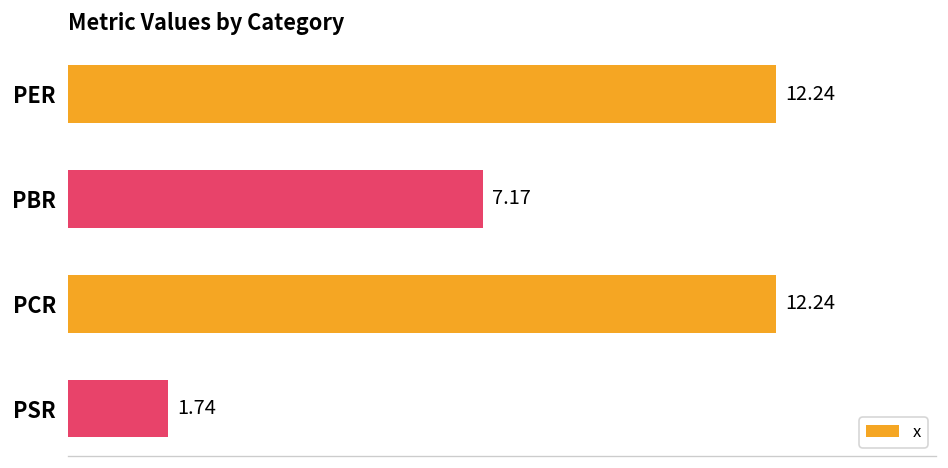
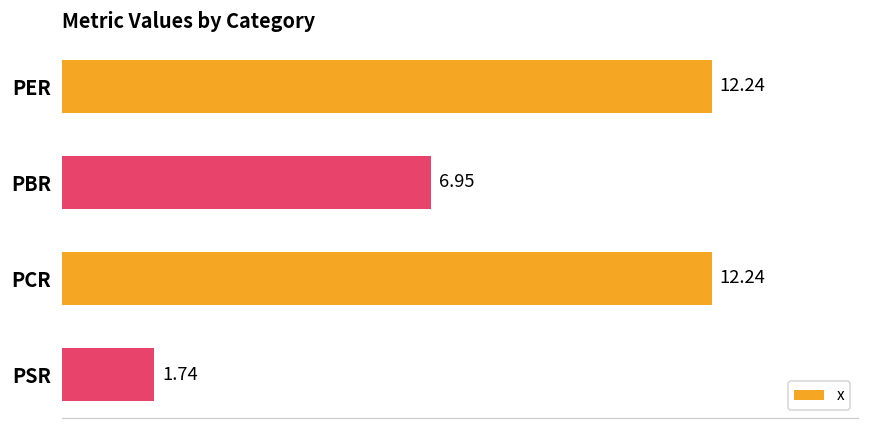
PBR: 7.17 -> 6.95
